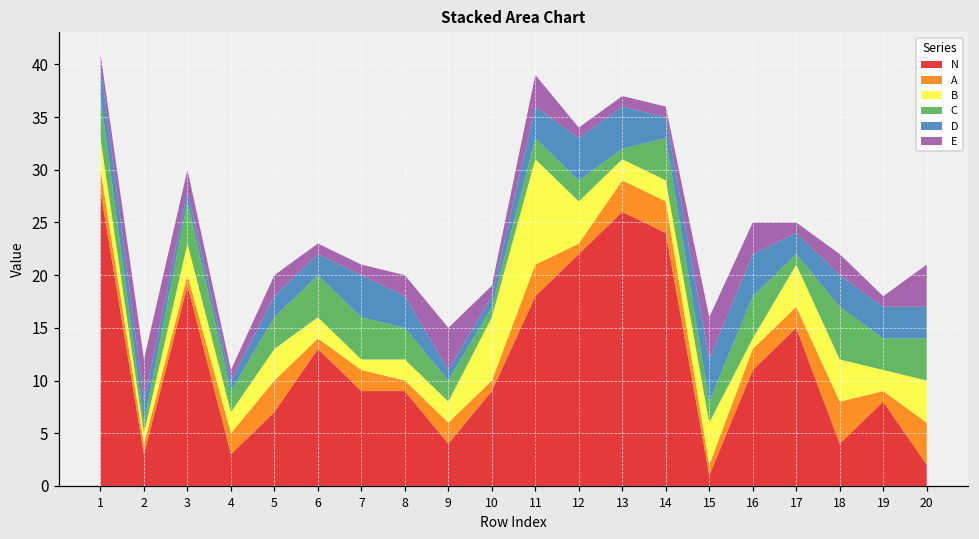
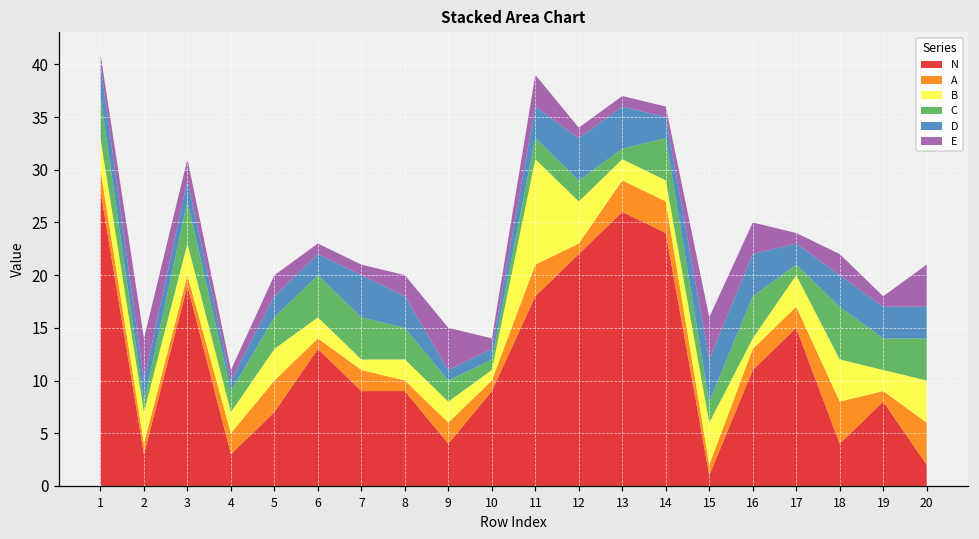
B, 2: 1 -> 3
D, 3: 1 -> 2
B, 10: 6 -> 1
B, 17: 4 -> 3
